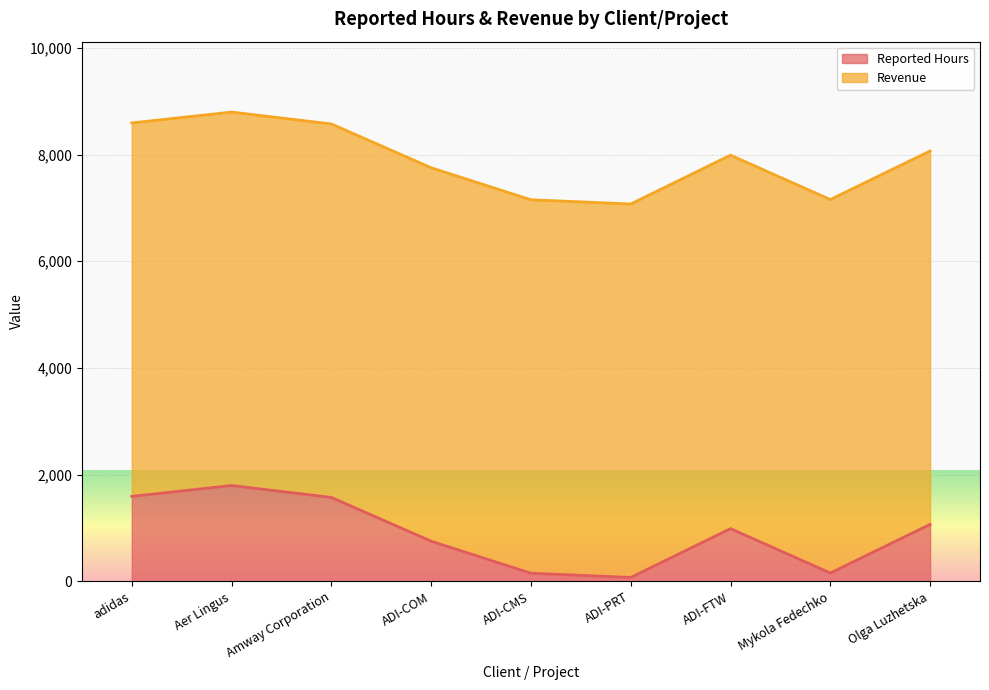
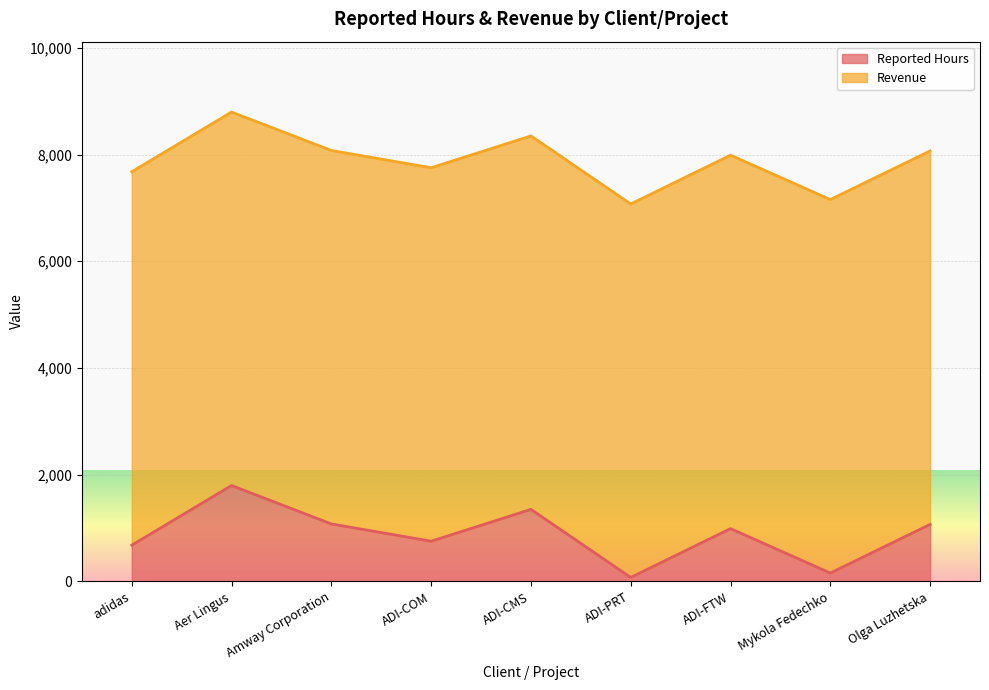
Reported Hours, adidas: 1,600 -> 700
Reported Hours, Amway Corporation: 1,600 -> 1,100
Reported Hours, ADI-CMS: 200 -> 1,300
